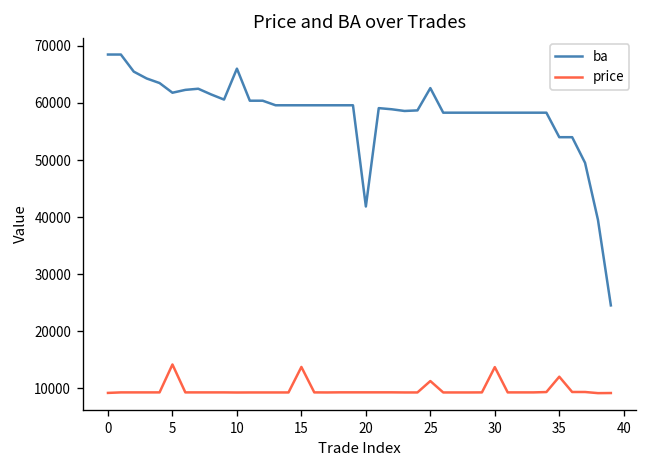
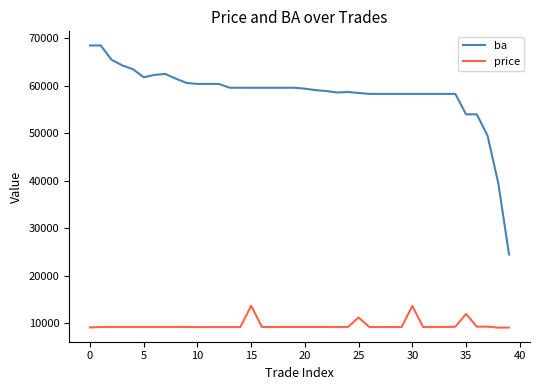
price, 5: 14000 -> 9000
ba, 10: 66000 -> 60000
ba, 20: 42000 -> 59000
ba, 25: 63000 -> 59000
